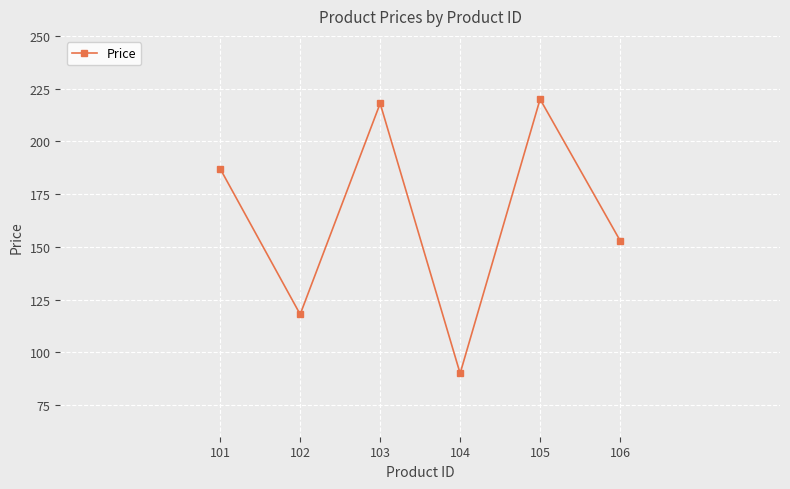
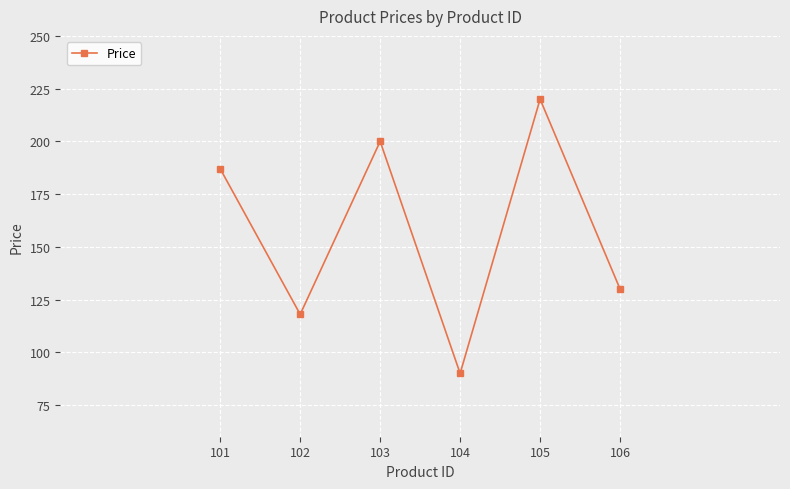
103: 218 -> 200
106: 153 -> 130
